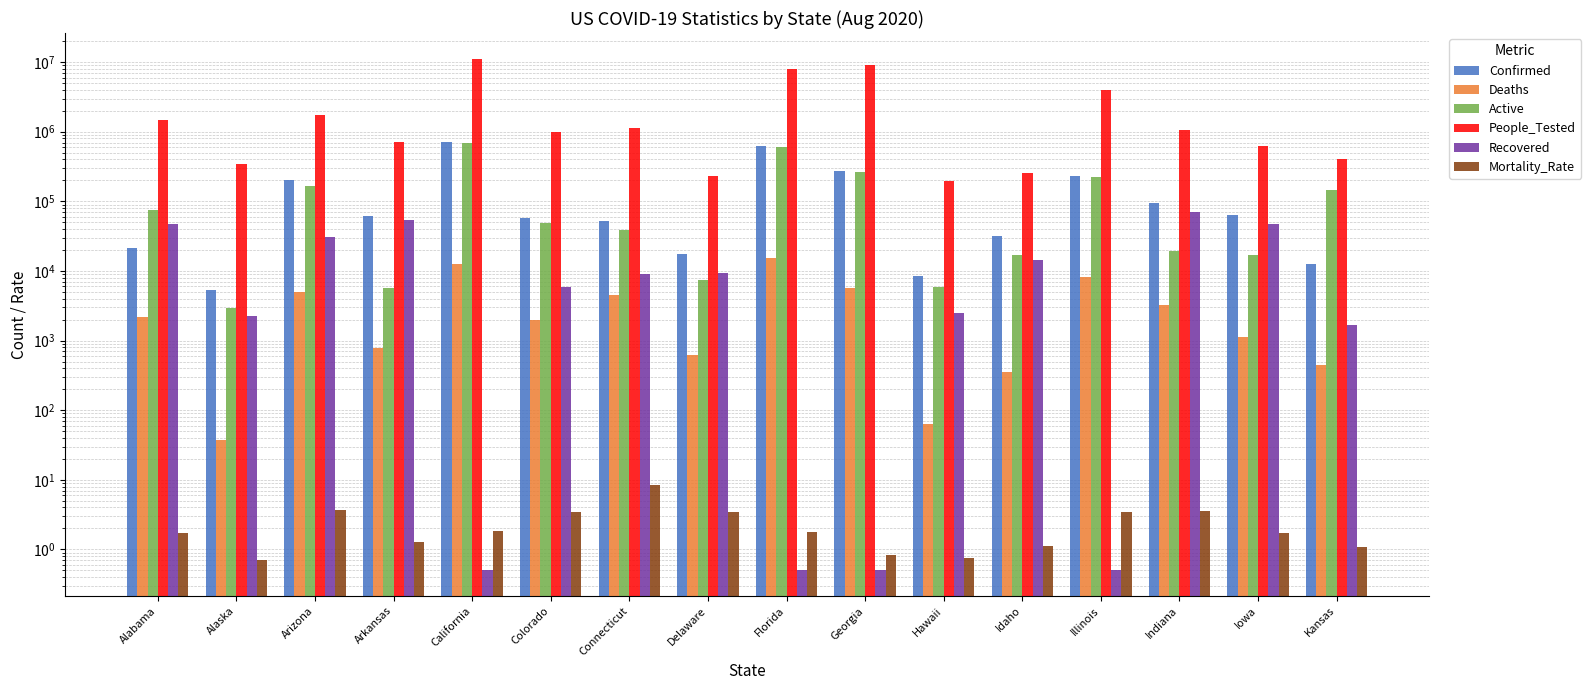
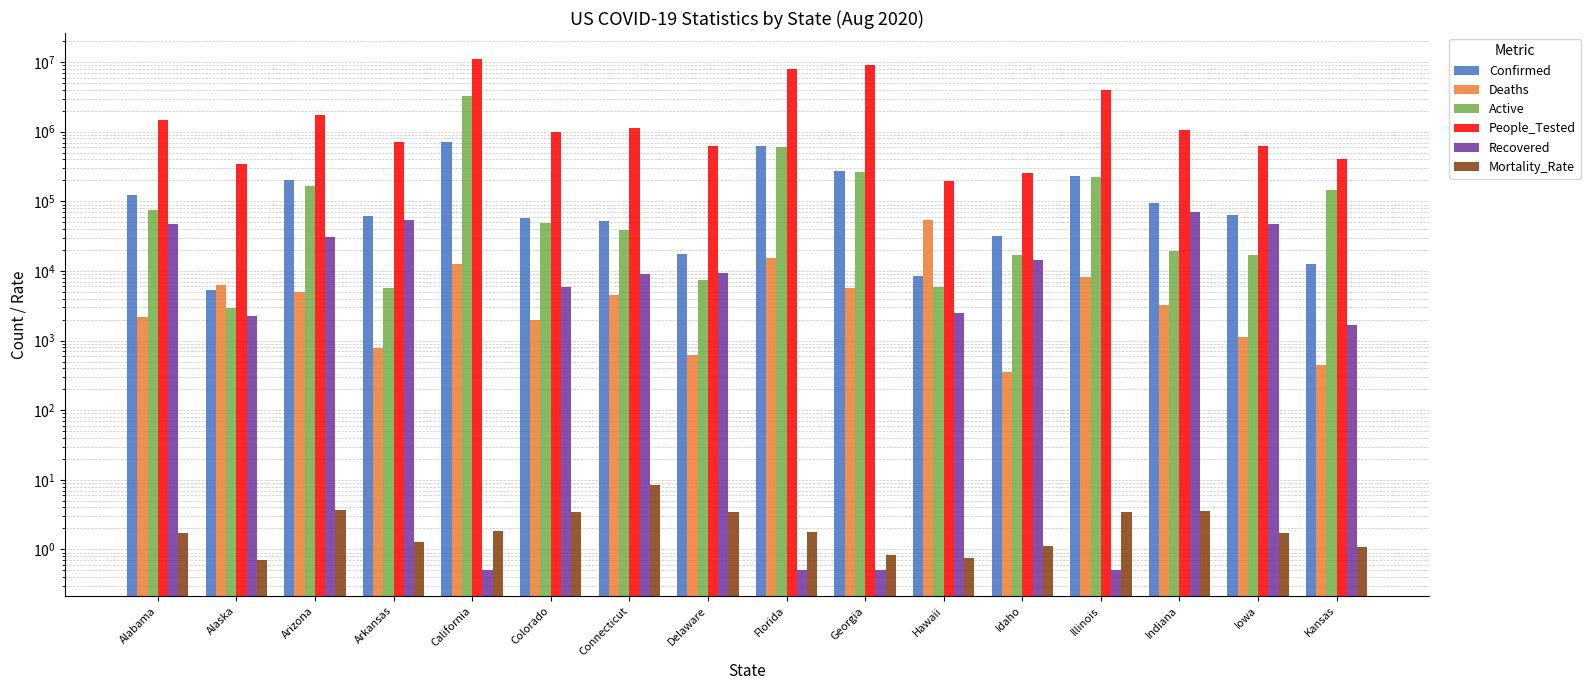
Confirmed, Alabama: 22000 -> 120000
Deaths, Alaska: 40 -> 6000
Active, California: 700000 -> 3000000
People_Tested, Delaware: 230000 -> 600000
Deaths, Hawaii: 60 -> 50000
